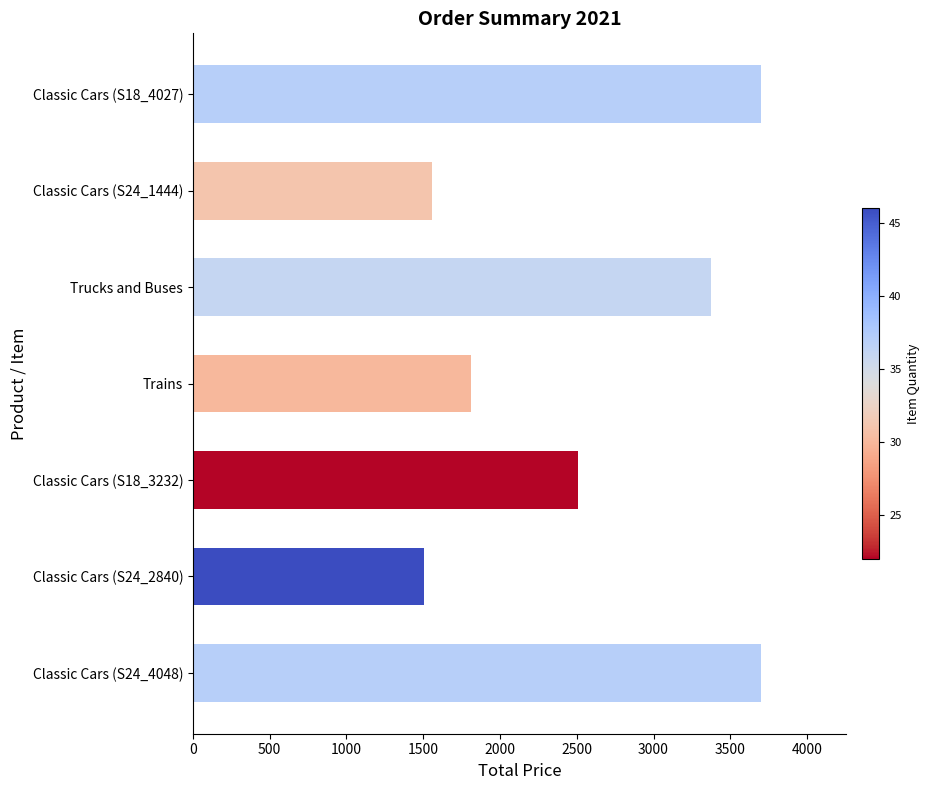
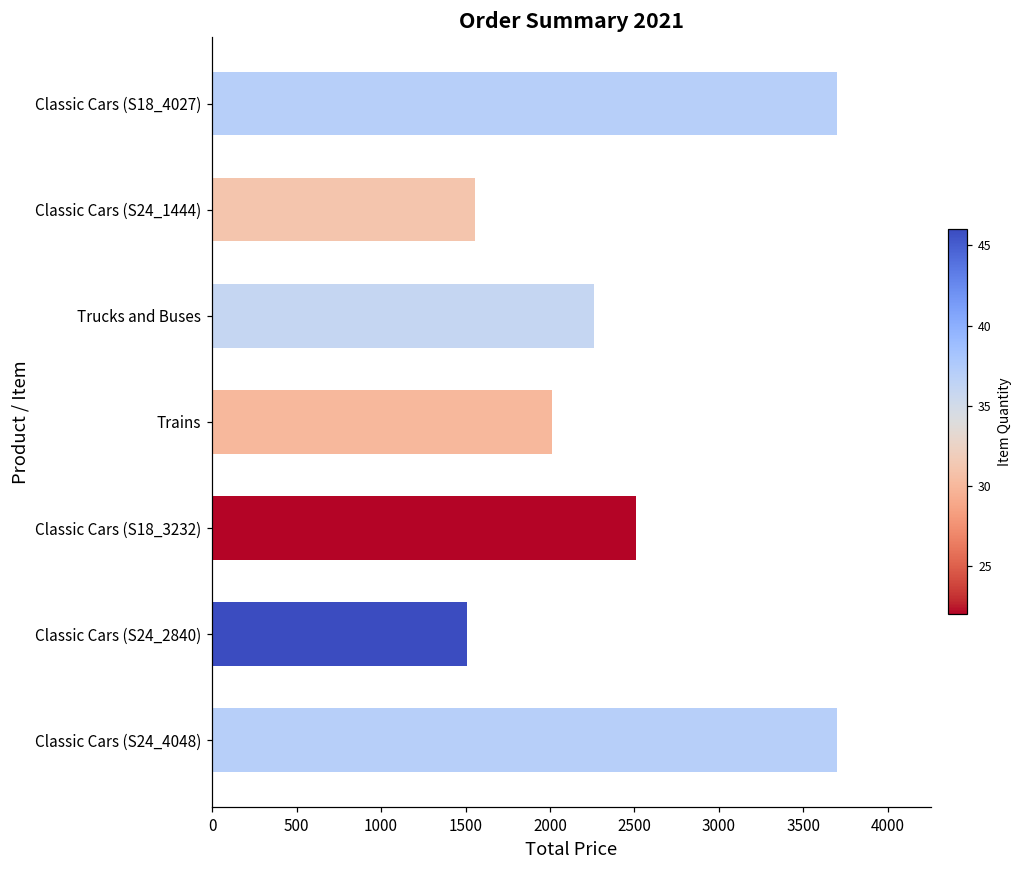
Trucks and Buses: 3370 -> 2260
Trains: 1810 -> 2010
